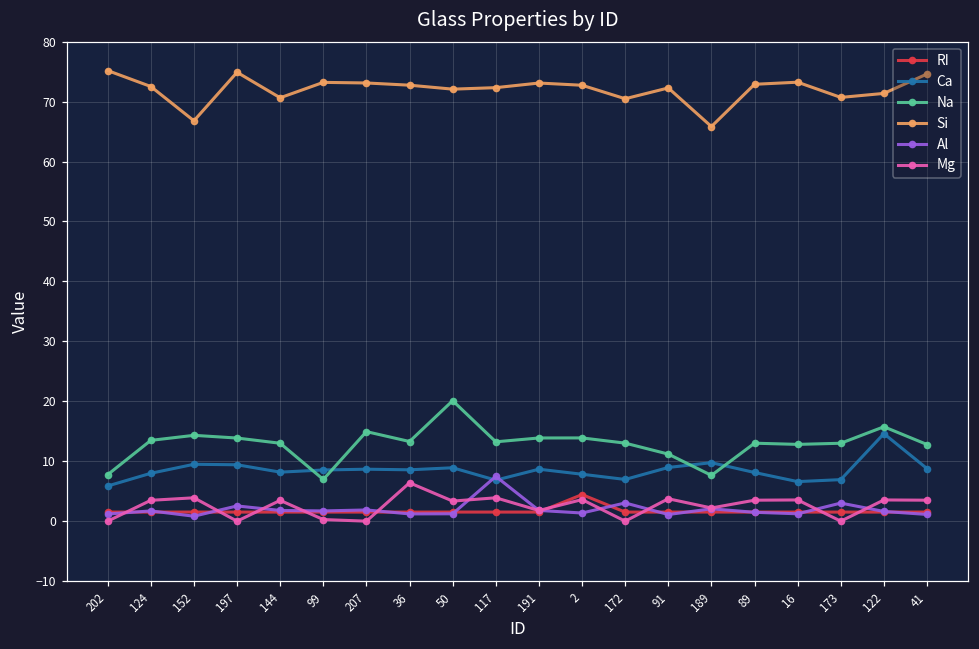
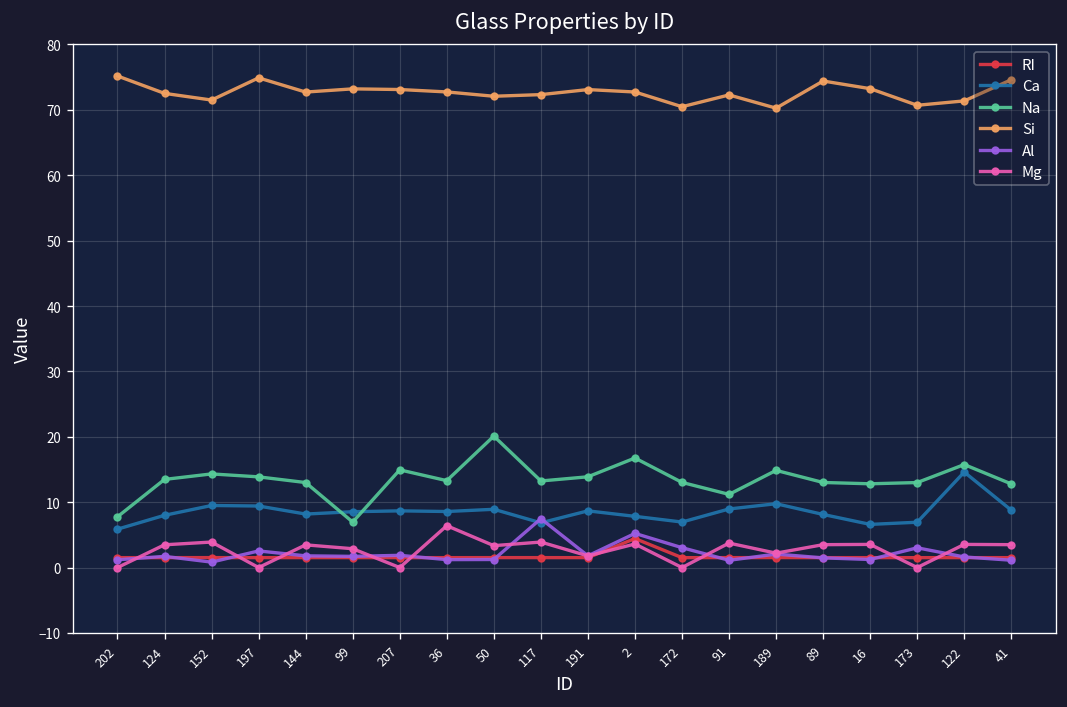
Si, 152: 67 -> 72
Si, 144: 71 -> 73
Mg, 99: 0 -> 3
Na, 2: 14 -> 17
Al, 2: 1 -> 5
Na, 189: 8 -> 15
Si, 189: 66 -> 70
Si, 89: 73 -> 74
